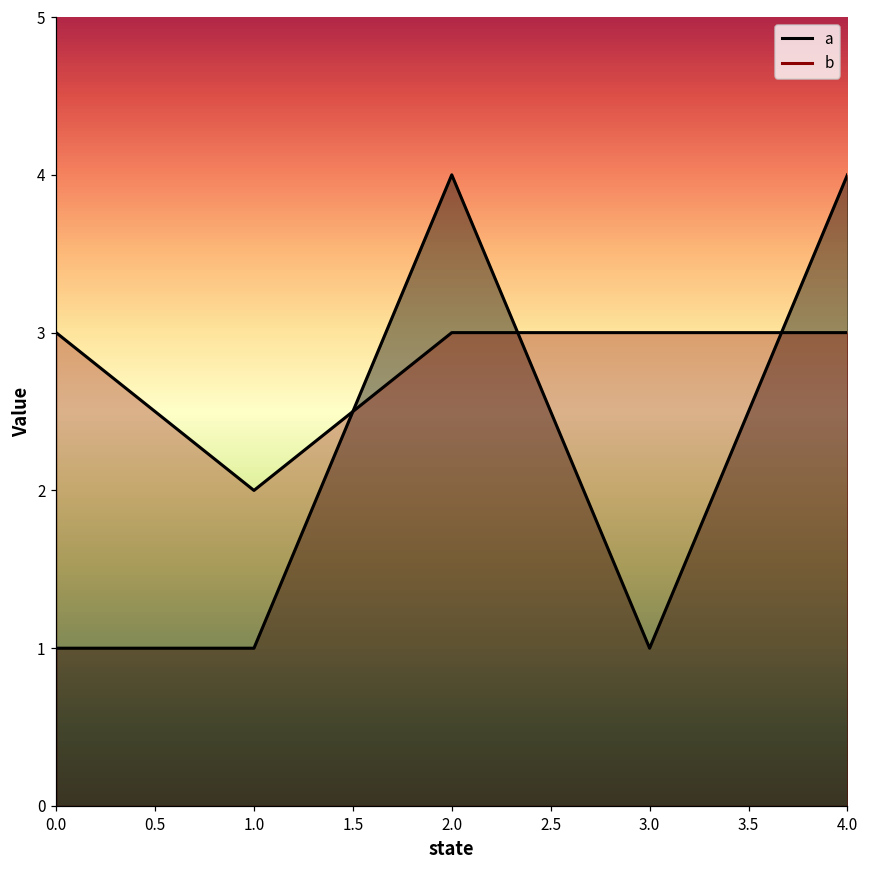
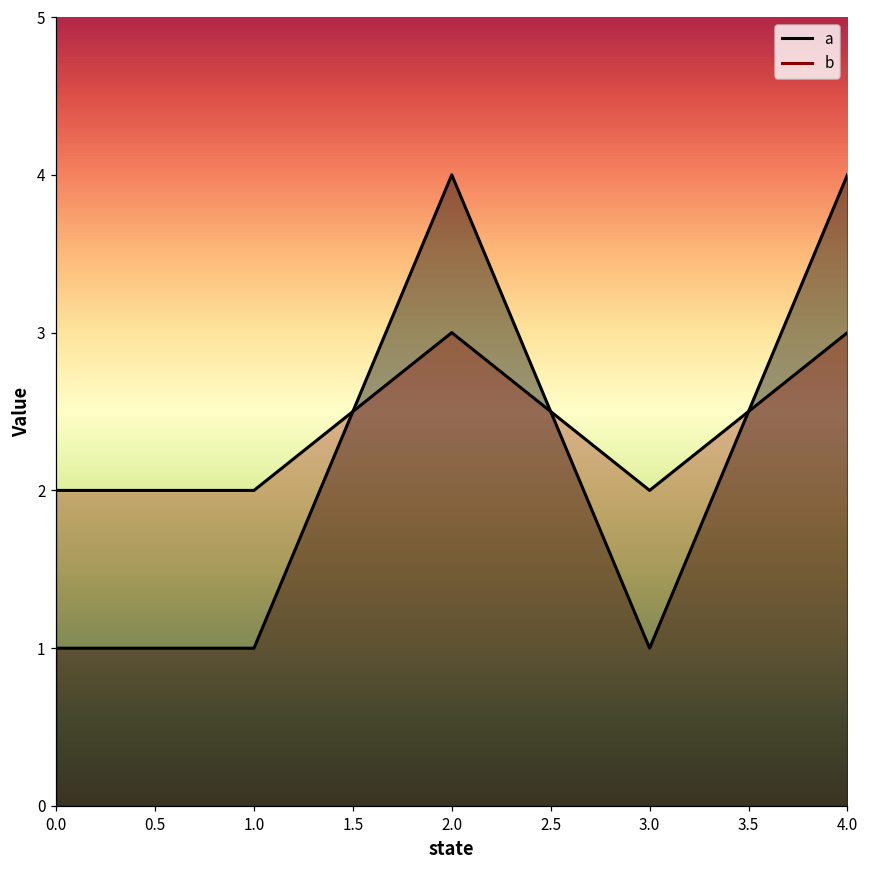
b, 0.0: 3 -> 2
b, 3.0: 3 -> 2
